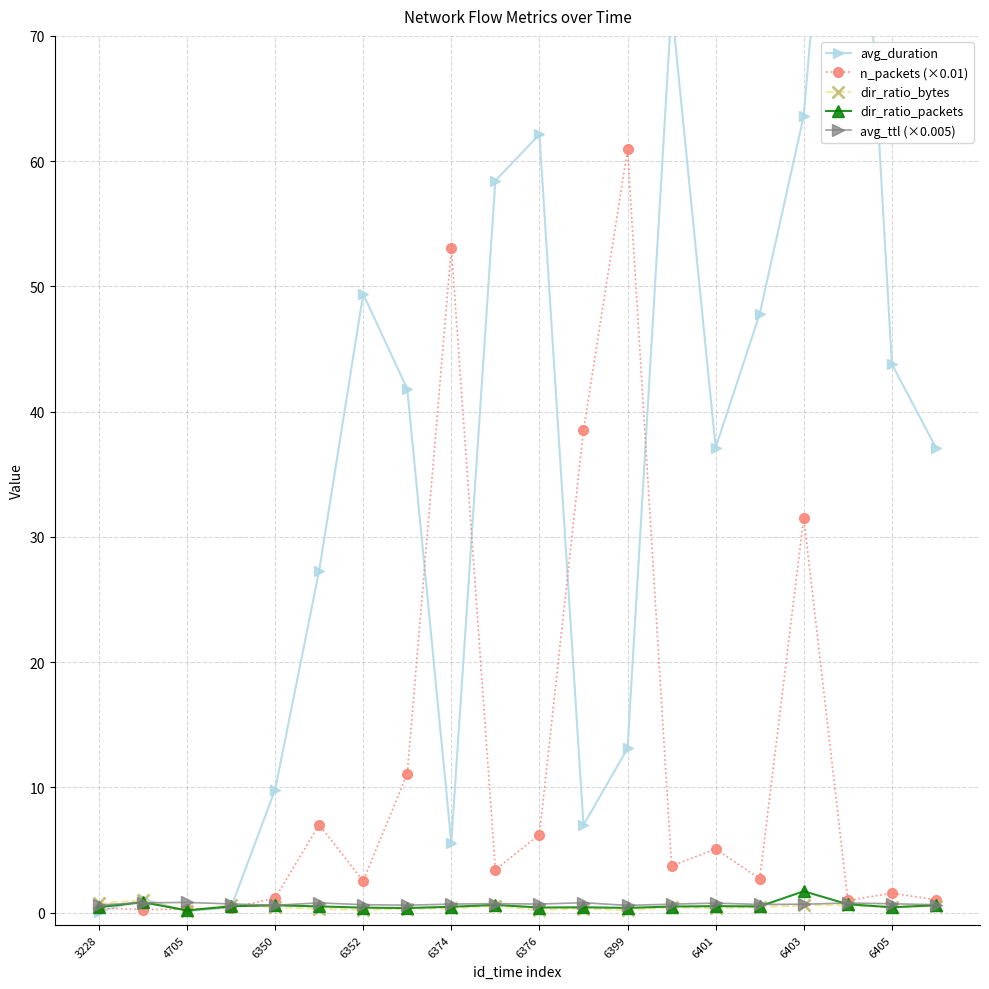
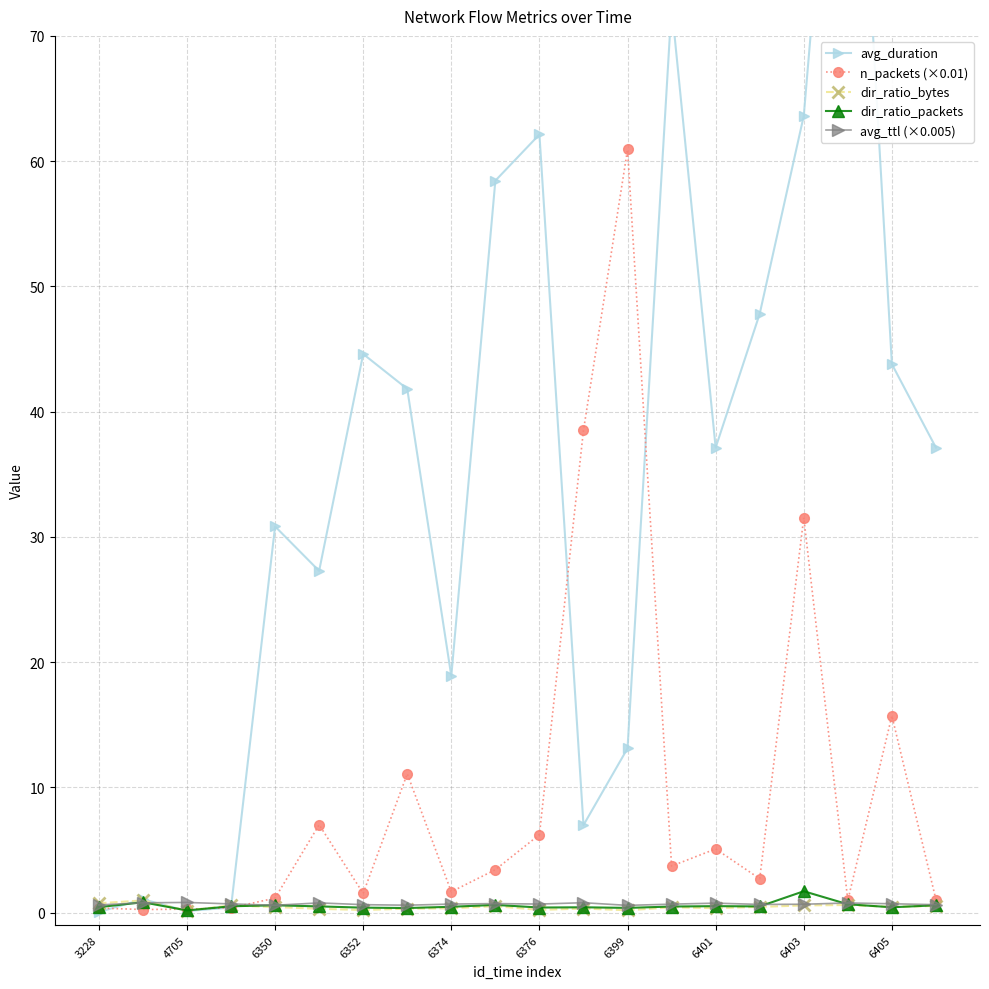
avg_duration, 6350: 9.8 -> 30.8
avg_duration, 6352: 49.4 -> 44.6
n_packets (×0.01), 6352: 2.5 -> 1.5
avg_duration, 6374: 5.6 -> 18.9
n_packets (×0.01), 6374: 53.1 -> 1.7
n_packets (×0.01), 6405: 1.5 -> 15.7
